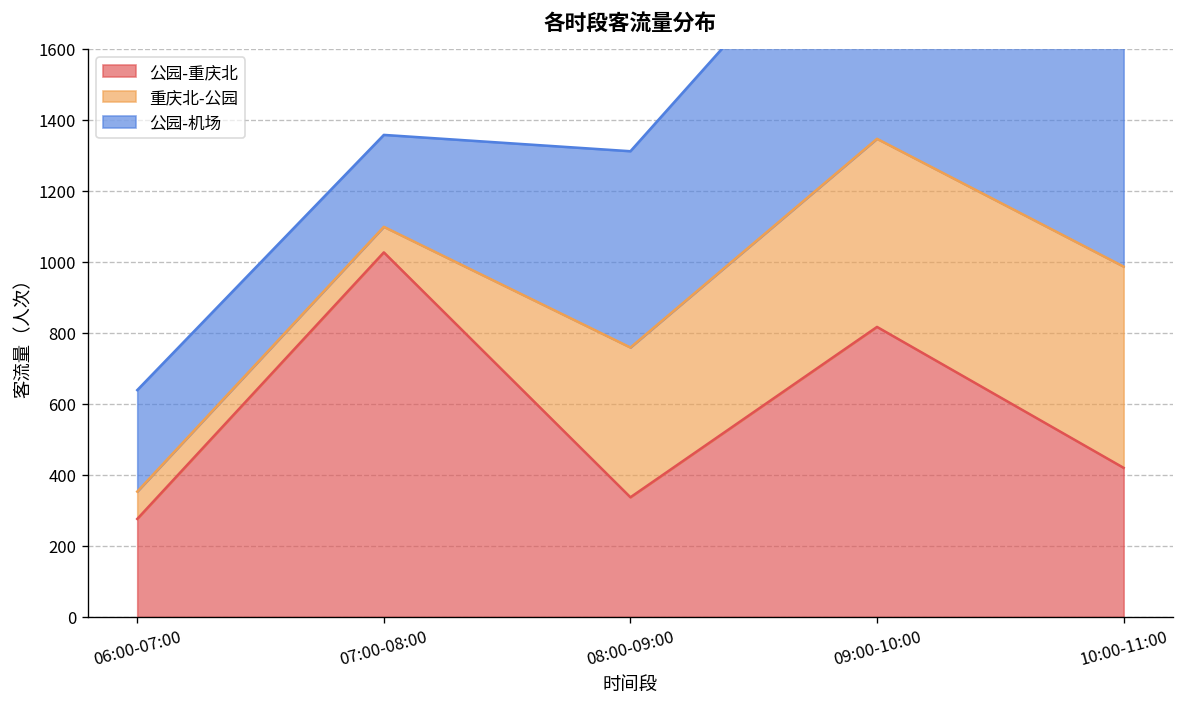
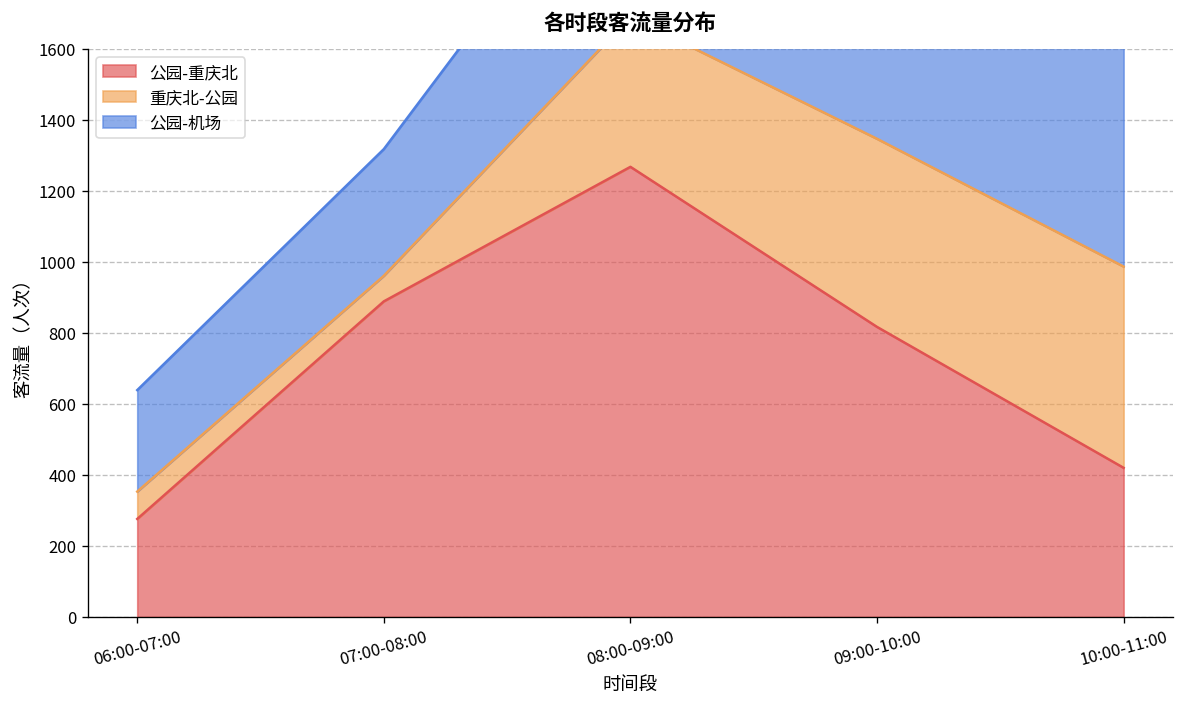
公园-重庆北, 07:00-08:00: 1030 -> 890
公园-机场, 07:00-08:00: 260 -> 360
公园-重庆北, 08:00-09:00: 340 -> 1270
